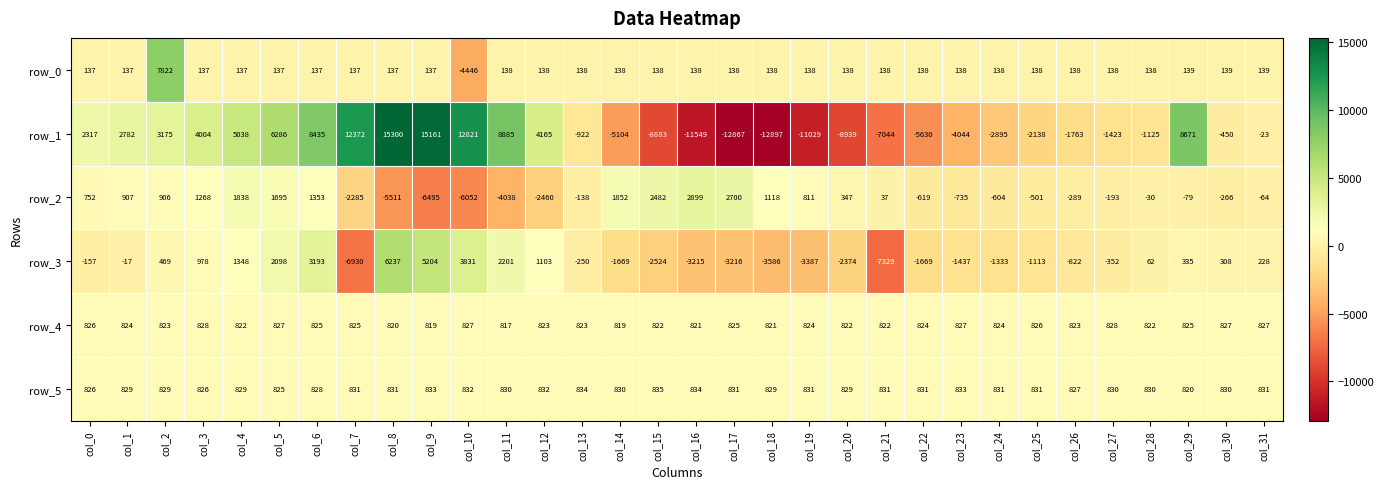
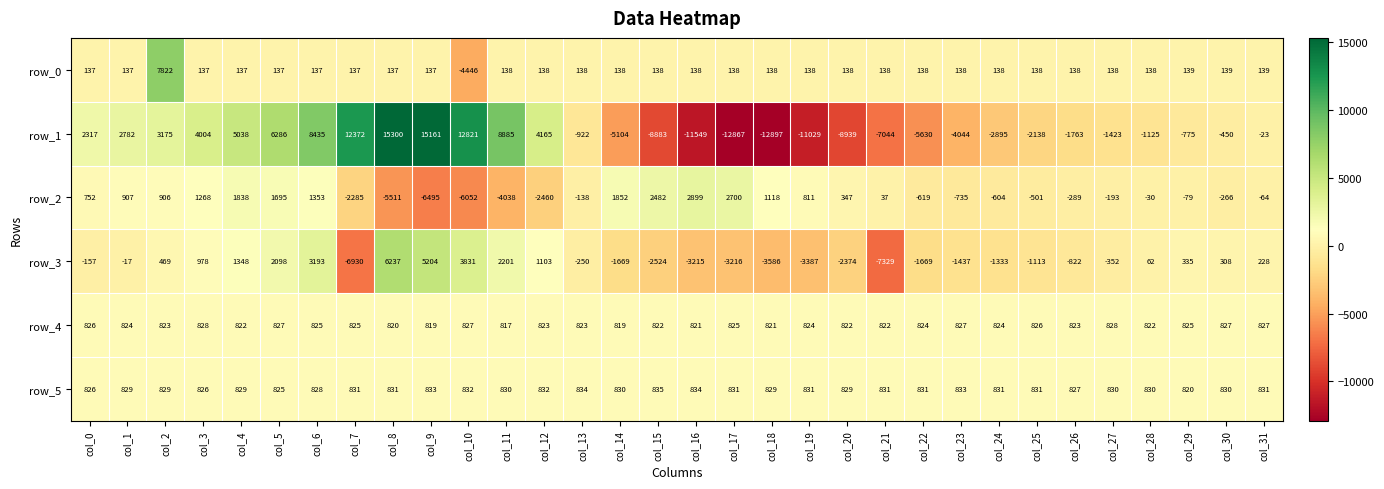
row_1, col_29: 8671 -> -775
